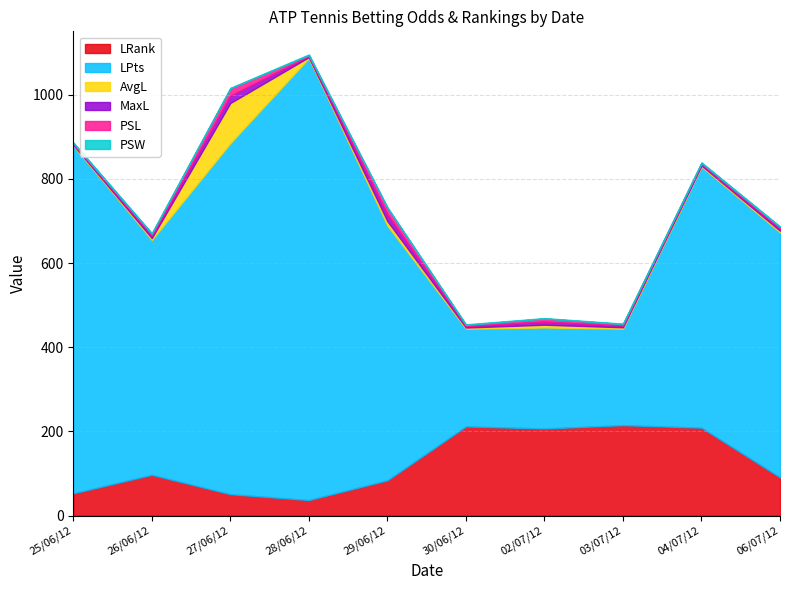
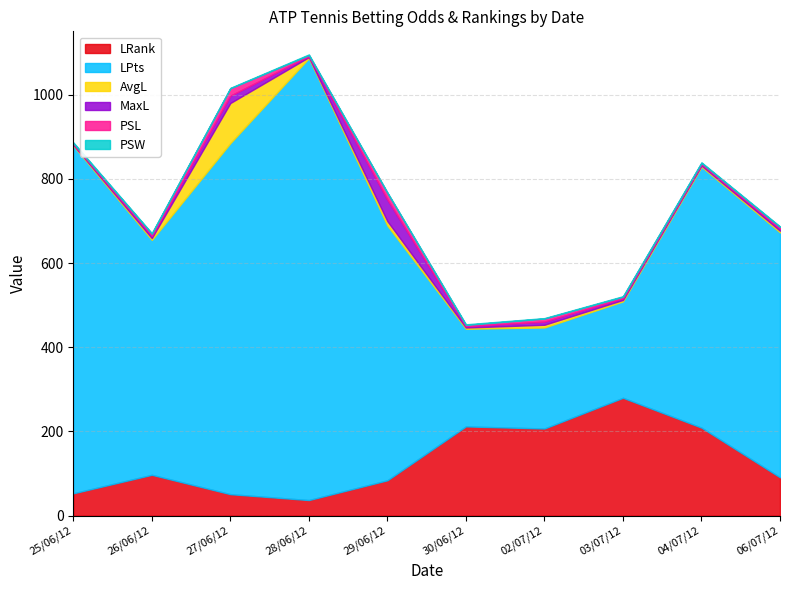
MaxL, 29/06/12: 20 -> 50
LRank, 03/07/12: 220 -> 280
